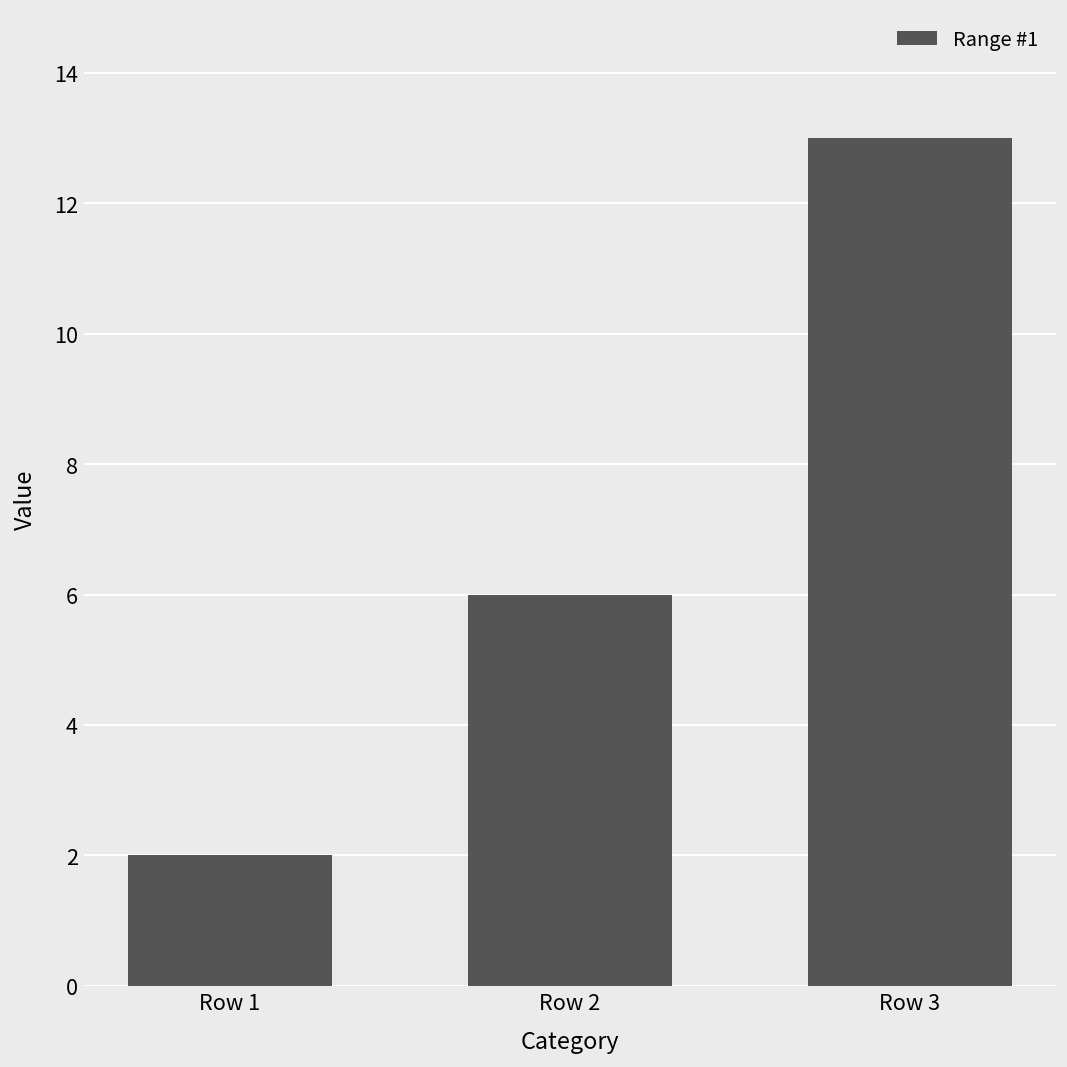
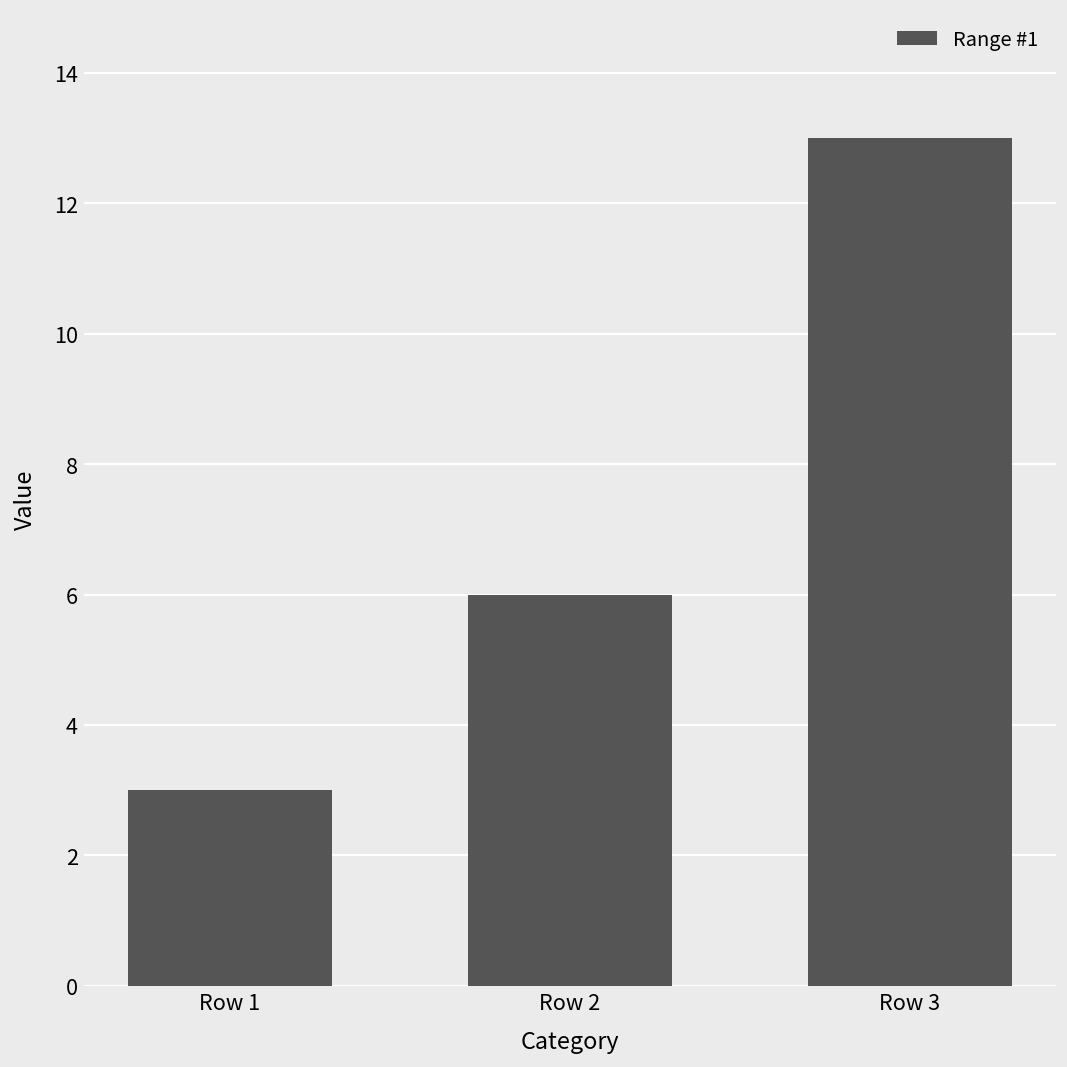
Row 1: 2 -> 3
